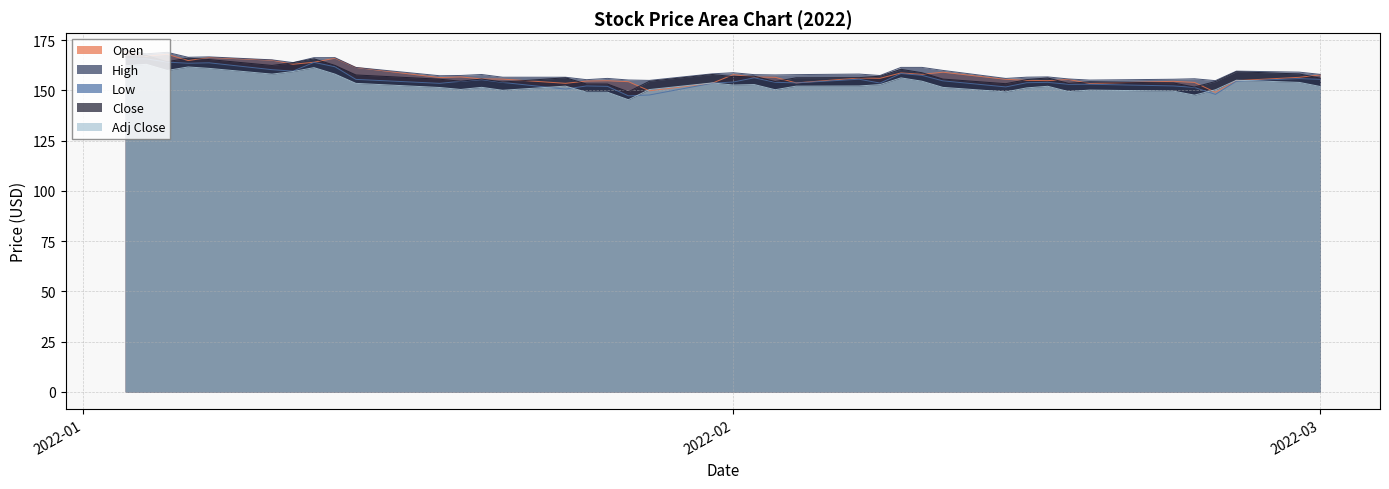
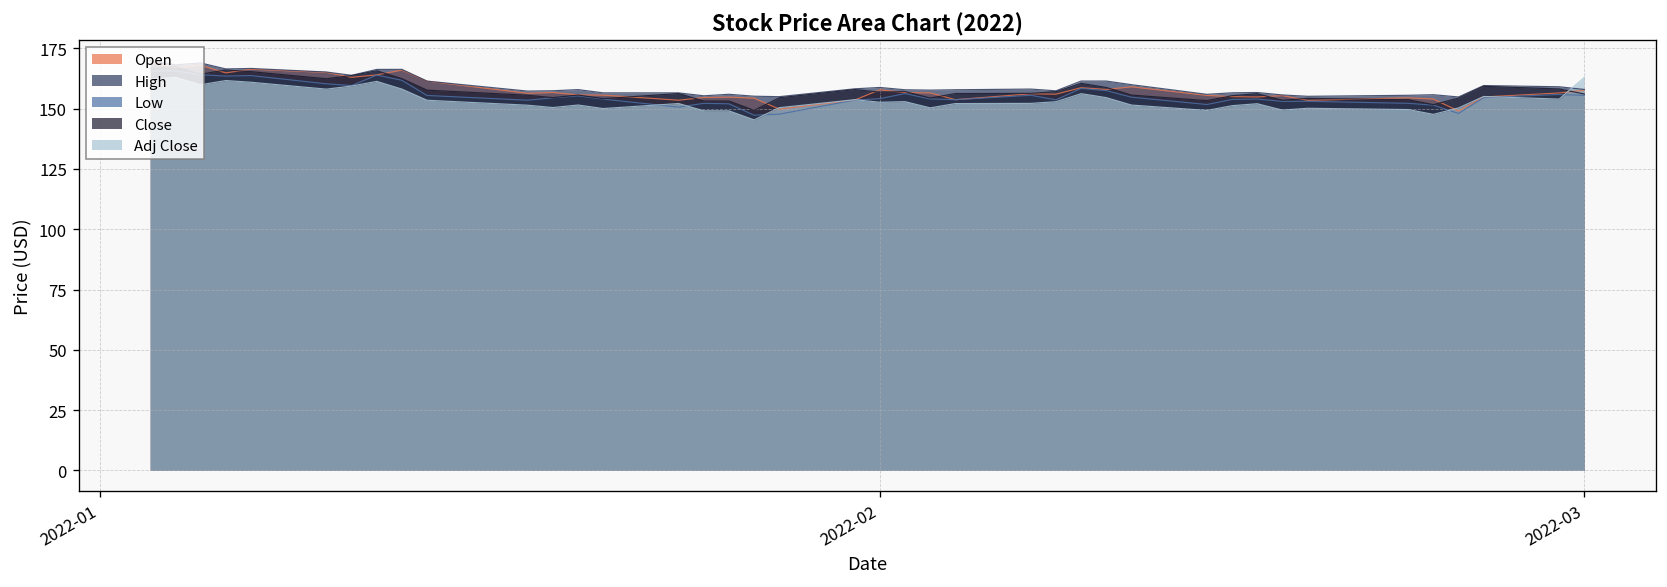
Adj Close, 2022-03: 152 -> 163
